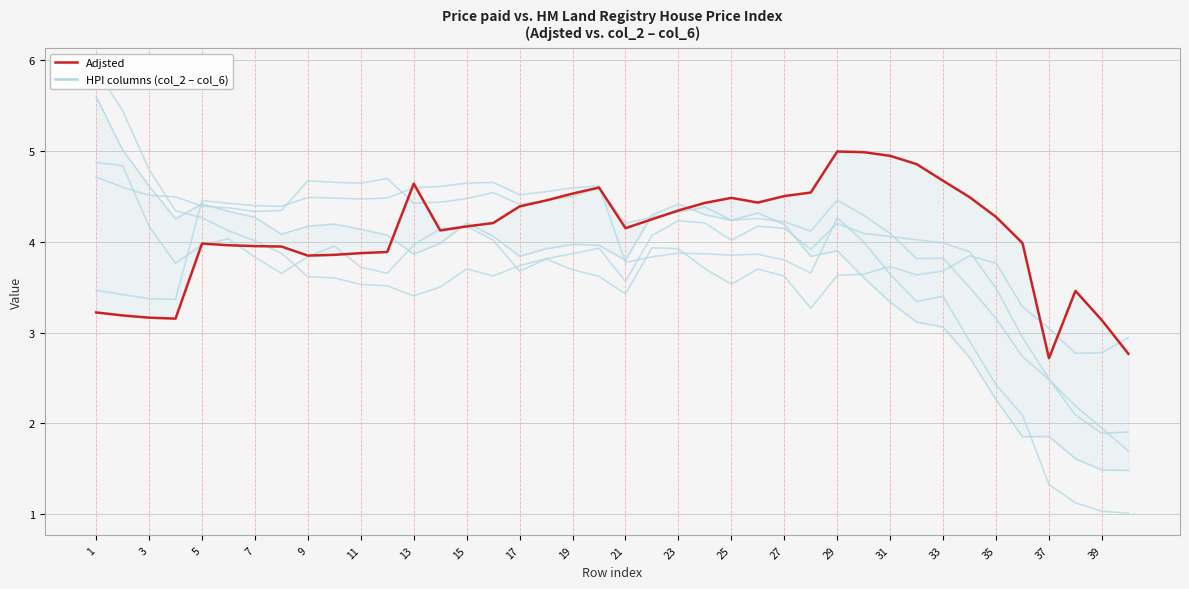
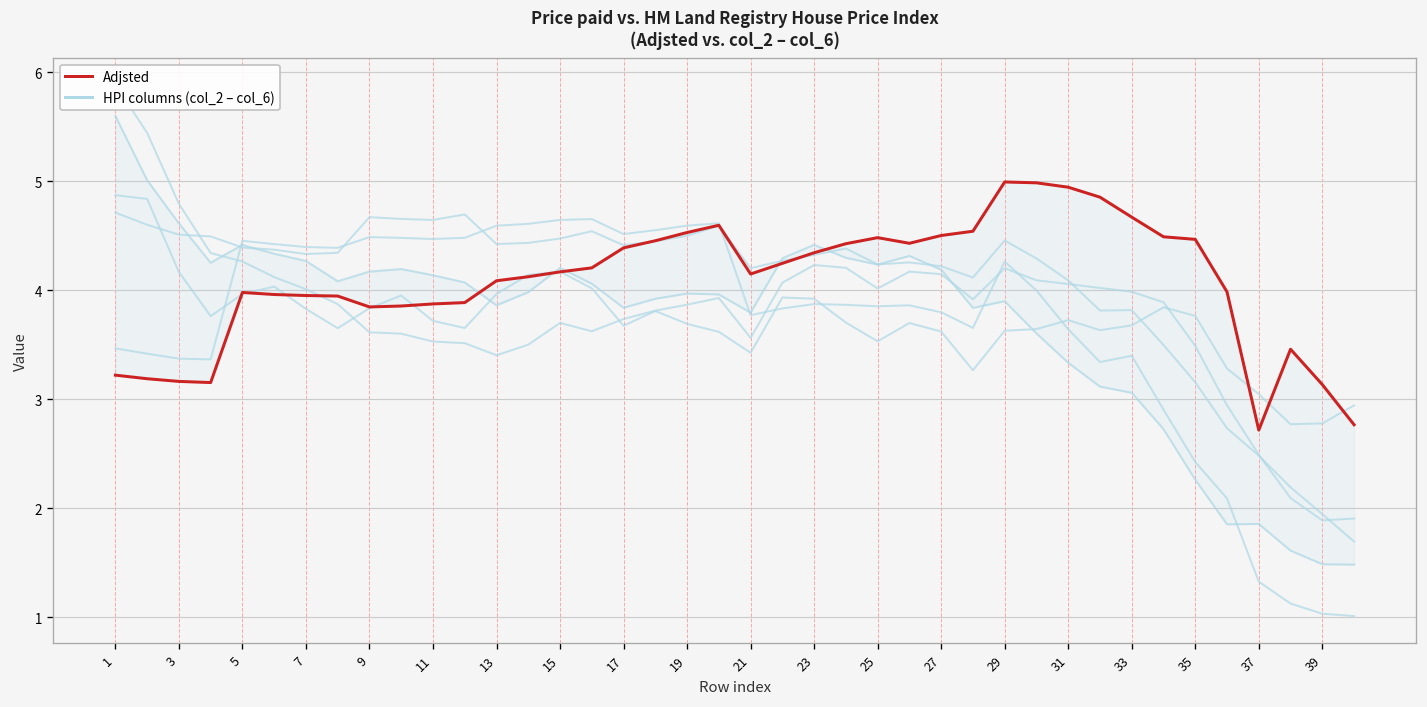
Adjsted, 13: 4.6 -> 4.1
Adjsted, 35: 4.3 -> 4.5
